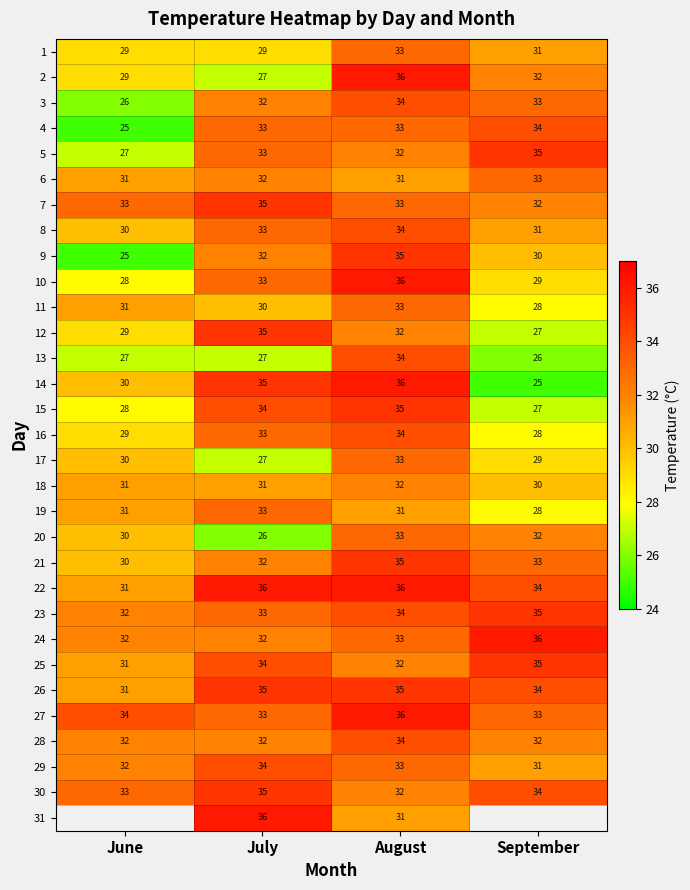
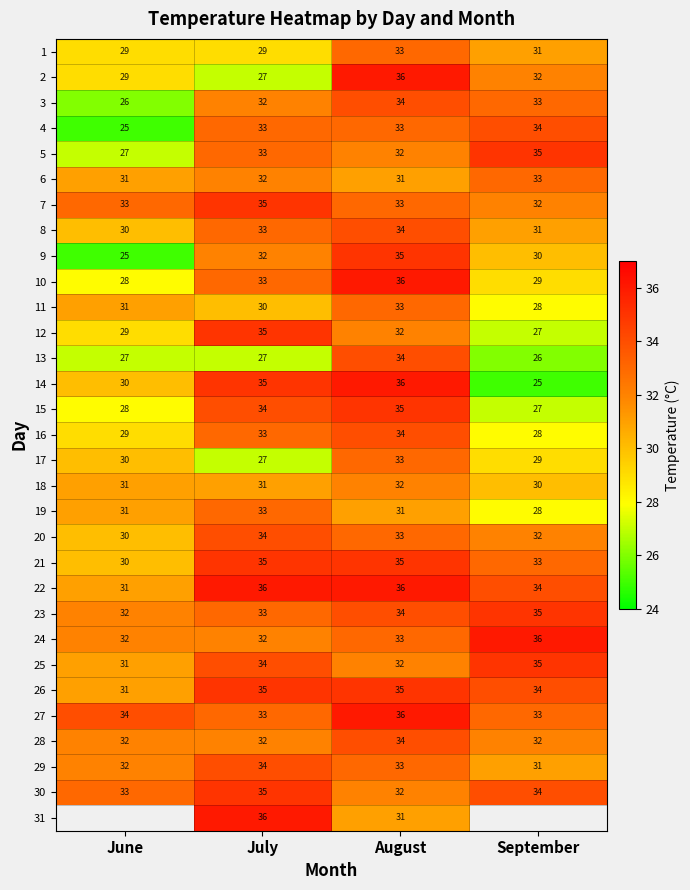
20, July: 26 -> 34
21, July: 32 -> 35
